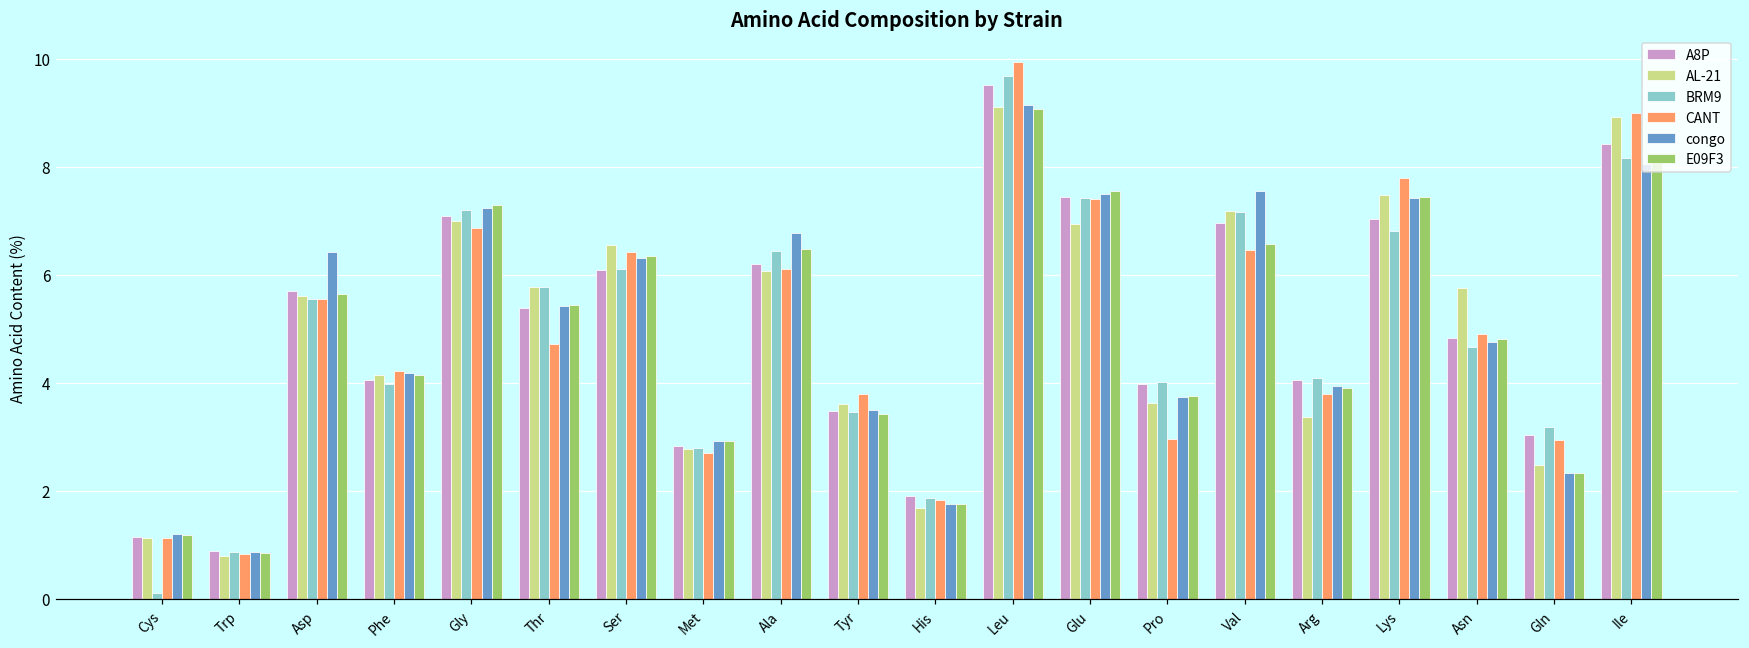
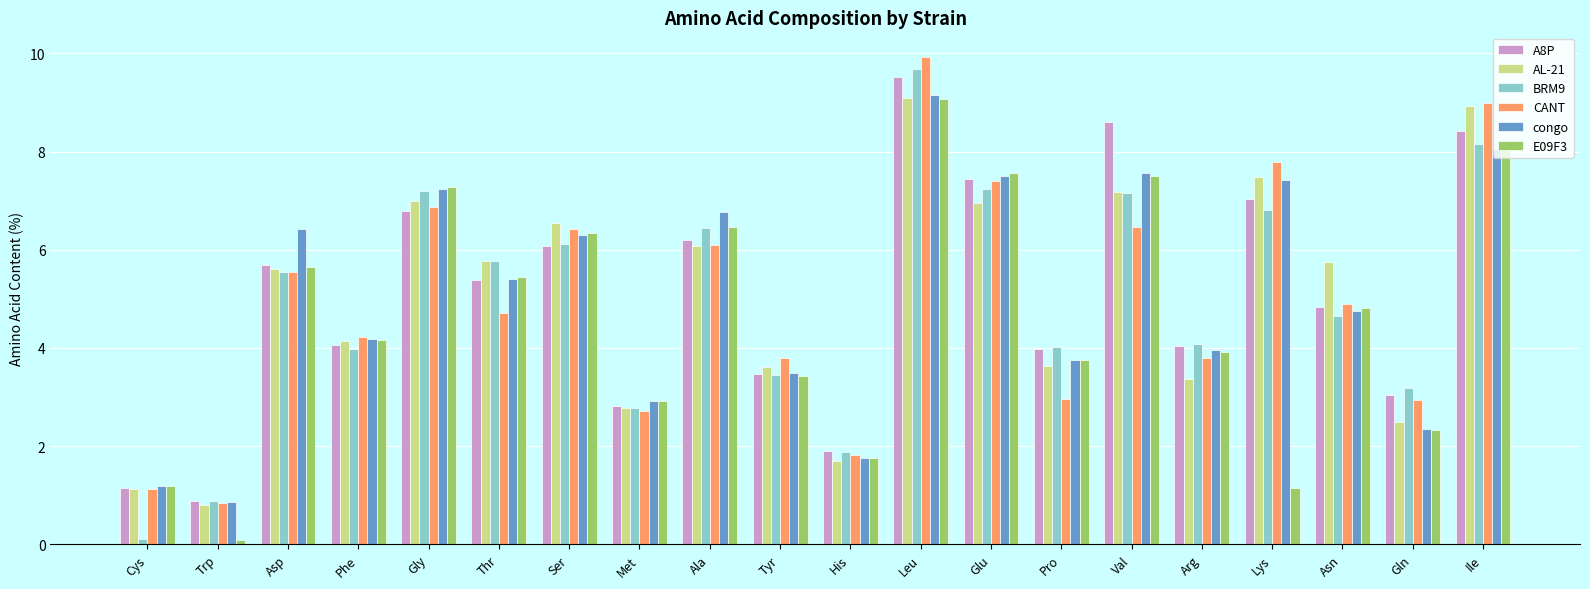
E09F3, Trp: 0.9 -> 0.1
A8P, Gly: 7.1 -> 6.8
BRM9, Glu: 7.4 -> 7.2
A8P, Val: 7.0 -> 8.6
E09F3, Val: 6.6 -> 7.5
E09F3, Lys: 7.4 -> 1.2
